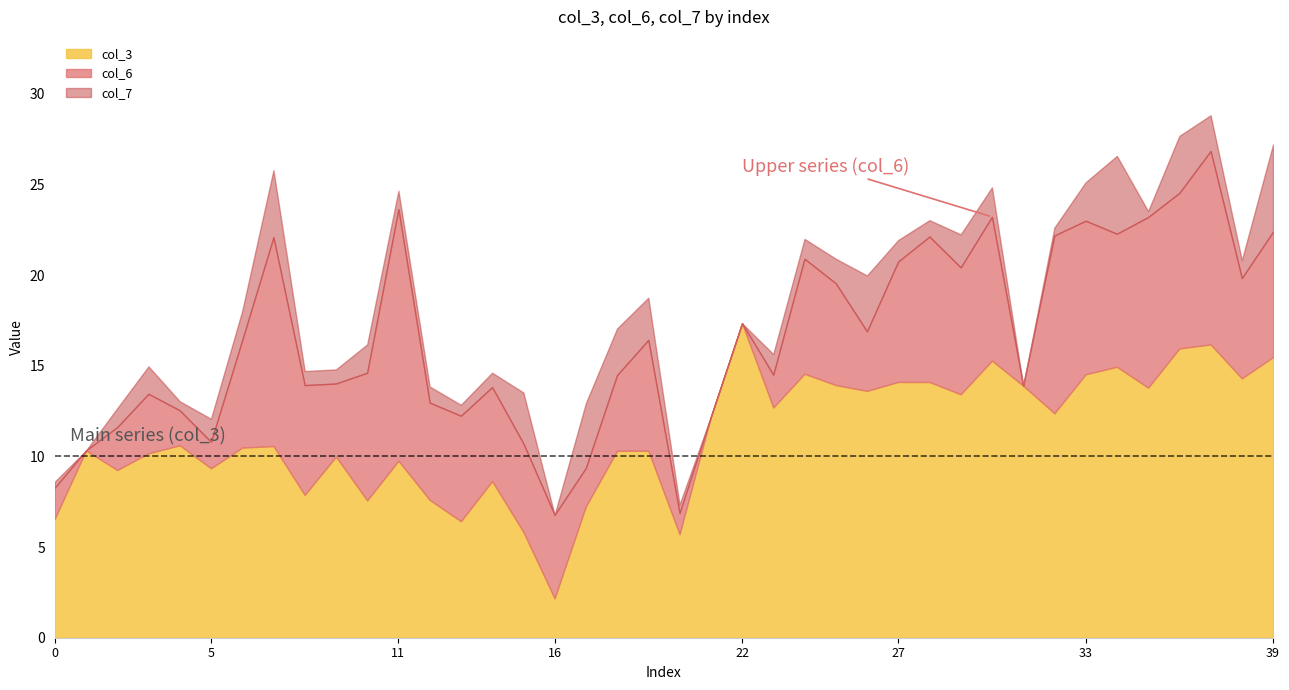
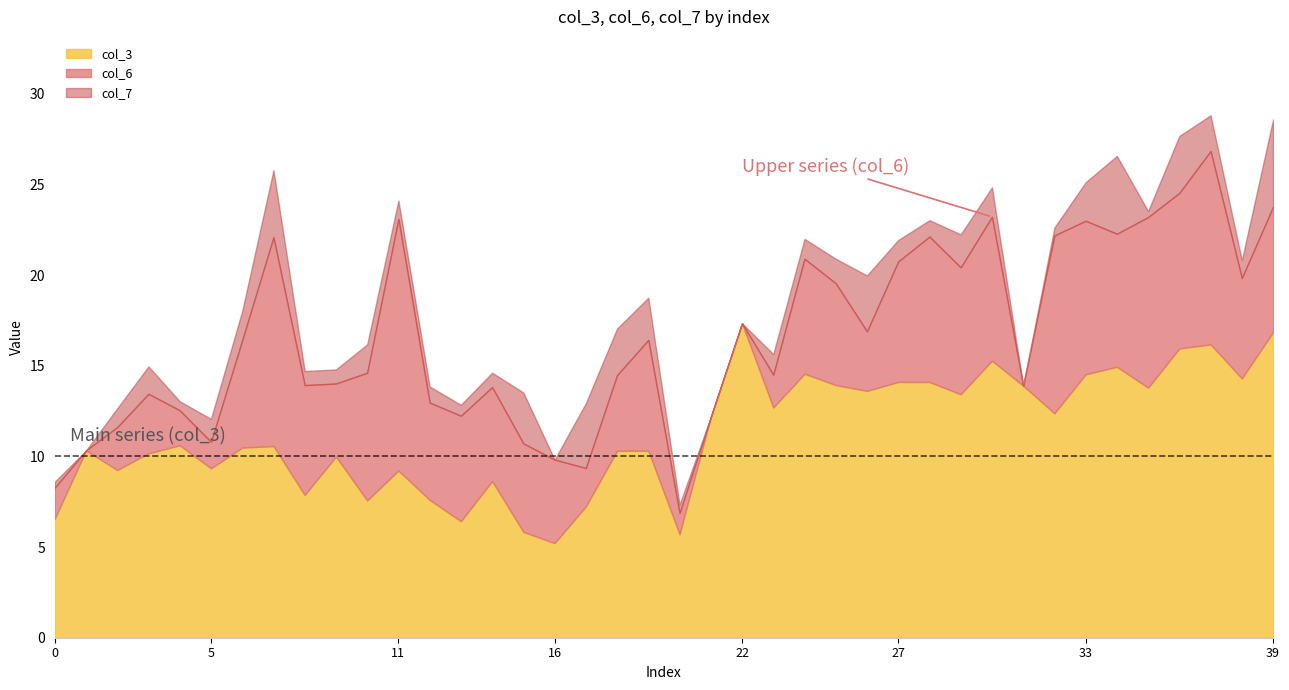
col_3, 11: 9.8 -> 9.2
col_3, 16: 2.2 -> 5.2
col_3, 39: 15.5 -> 16.9
